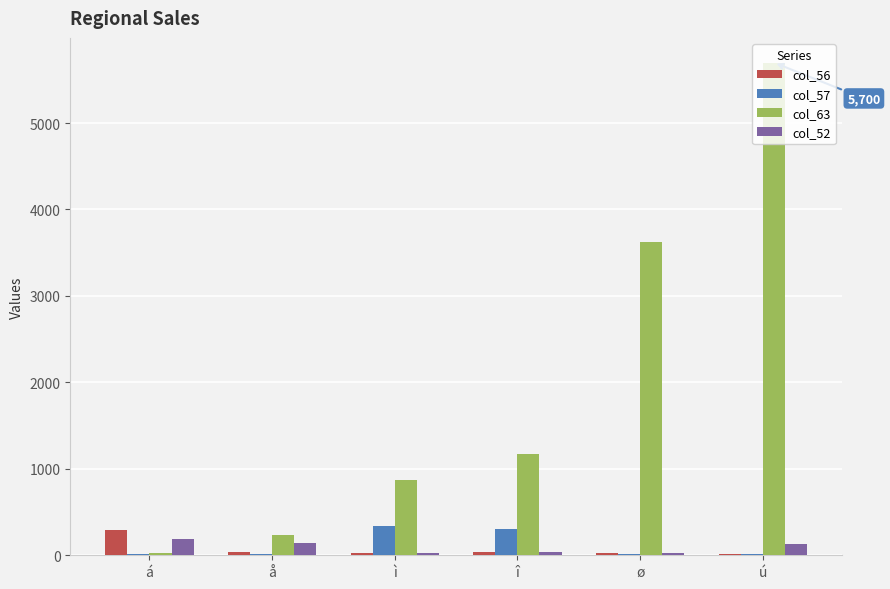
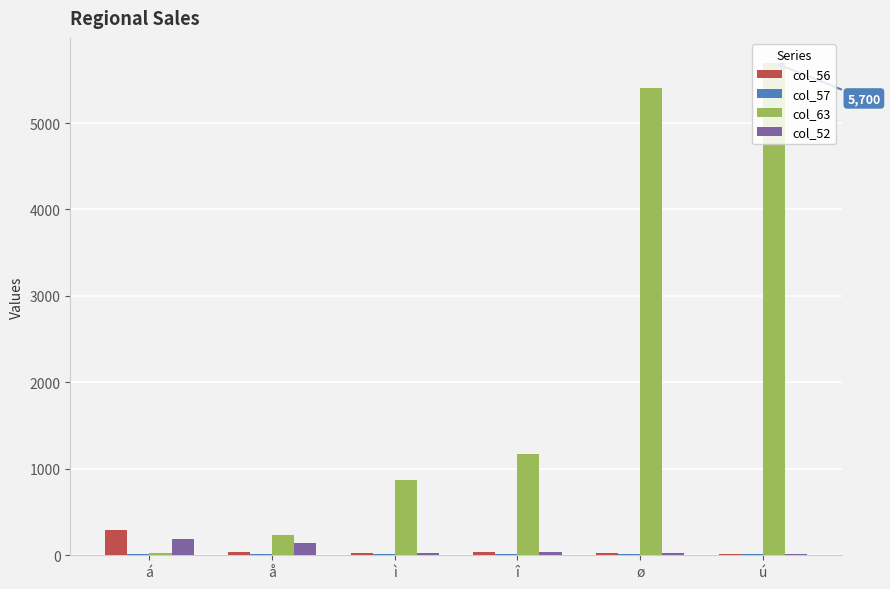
col_57, ì: 300 -> 0
col_57, î: 300 -> 0
col_63, ø: 3600 -> 5400
col_52, ú: 100 -> 0
